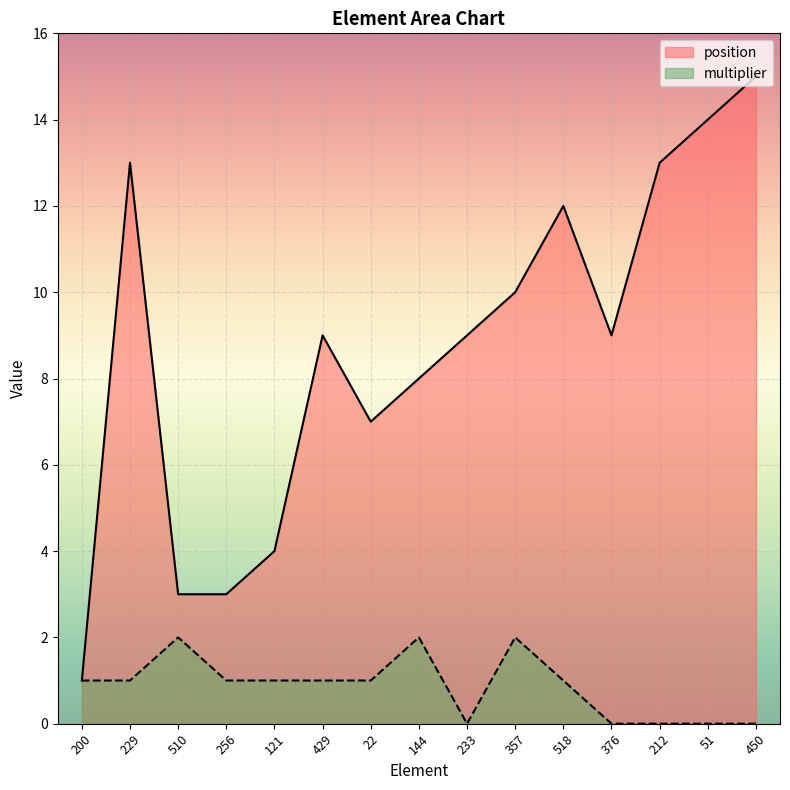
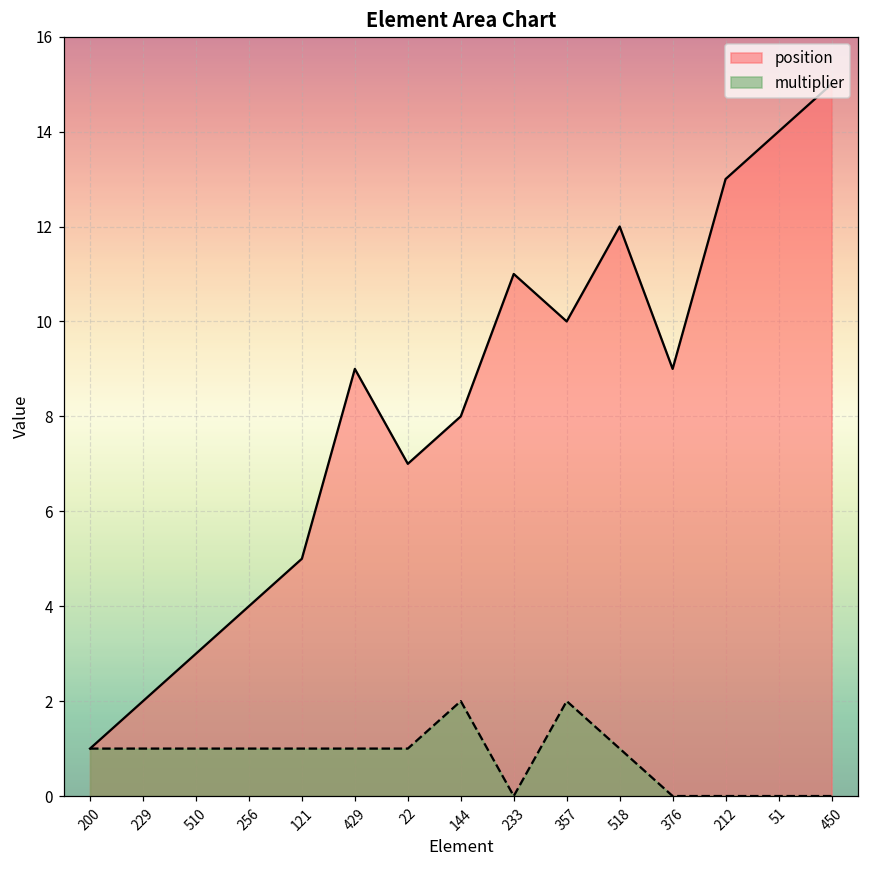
position, 229: 13 -> 2
multiplier, 510: 2 -> 1
position, 256: 3 -> 4
position, 121: 4 -> 5
position, 233: 9 -> 11
